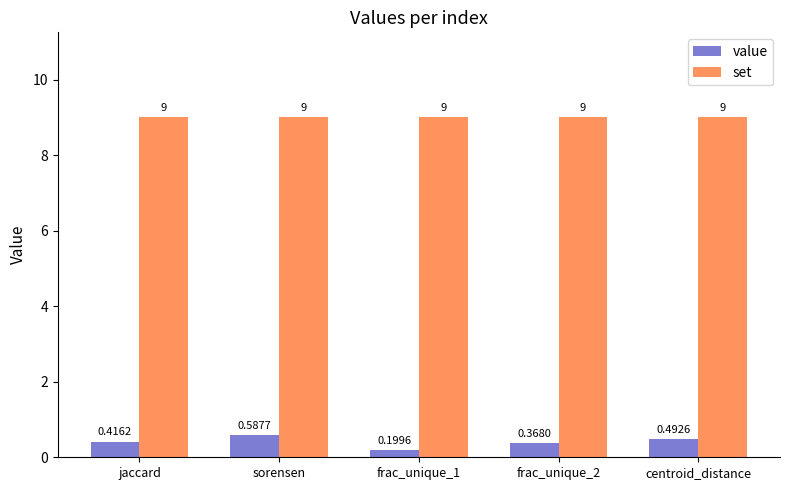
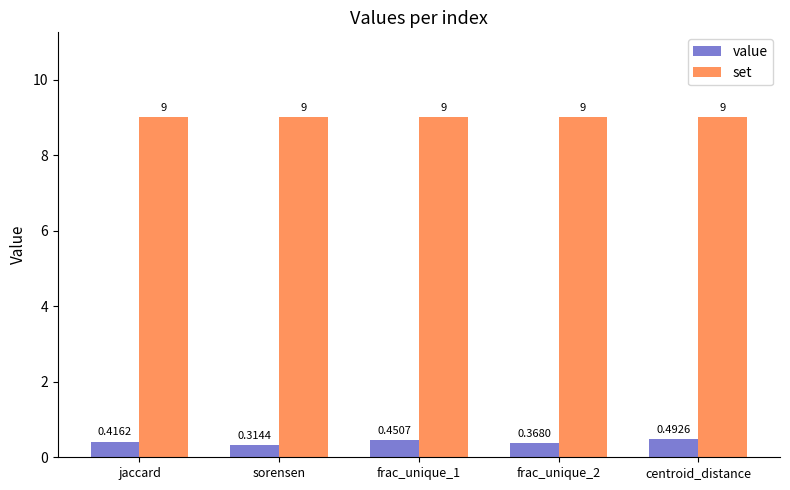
value, sorensen: 0.5877 -> 0.3144
value, frac_unique_1: 0.1996 -> 0.4507
